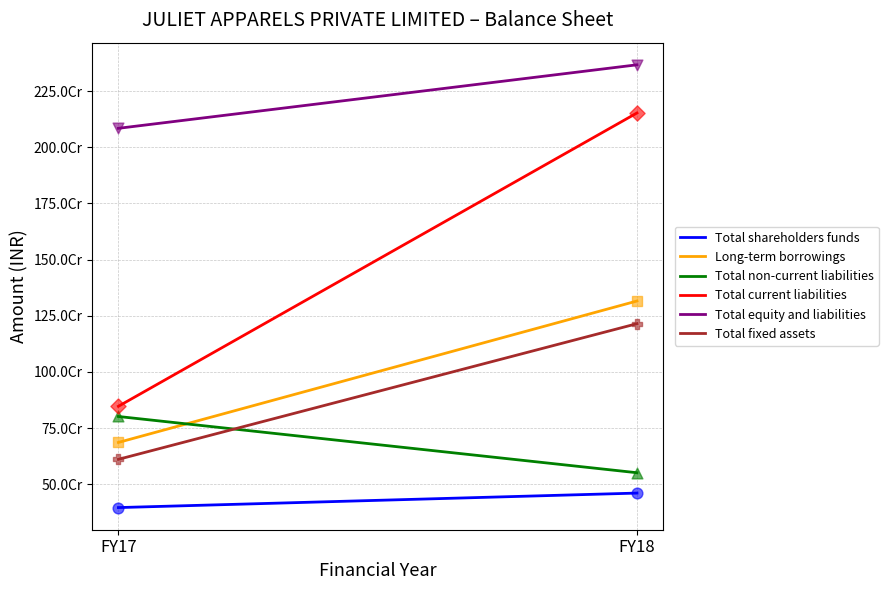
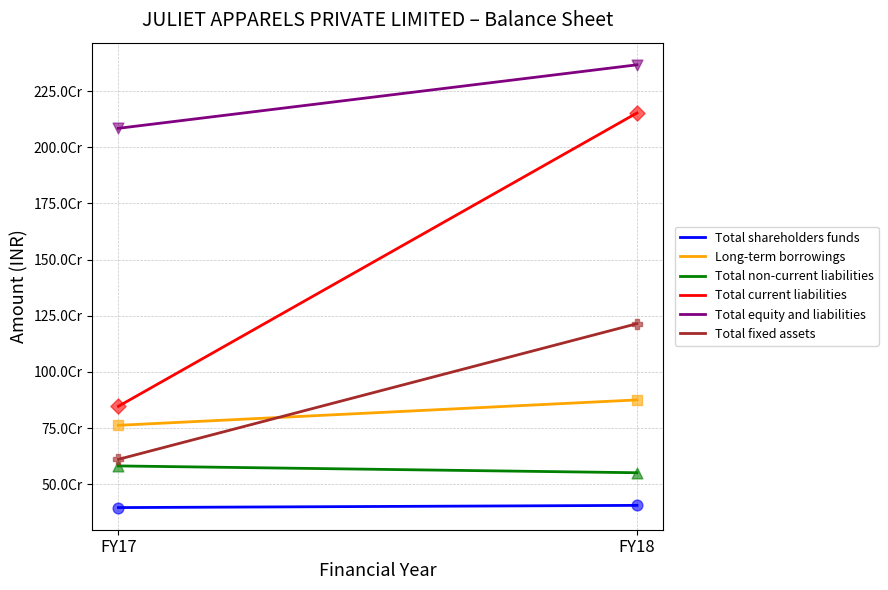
Long-term borrowings, FY17: 69Cr -> 76Cr
Total non-current liabilities, FY17: 80Cr -> 58Cr
Total shareholders funds, FY18: 46Cr -> 41Cr
Long-term borrowings, FY18: 132Cr -> 88Cr
